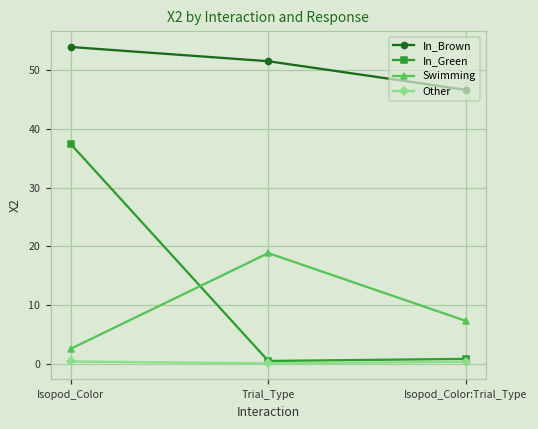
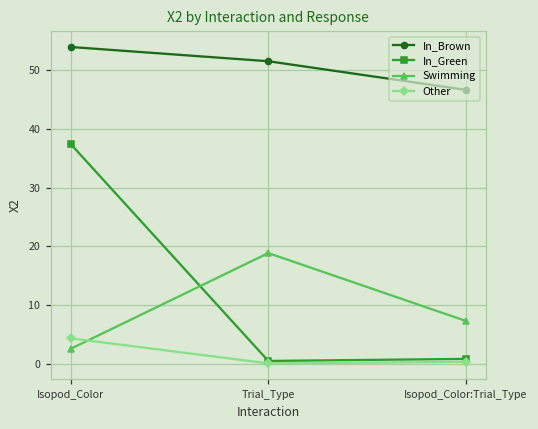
Other, Isopod_Color: 0 -> 4
